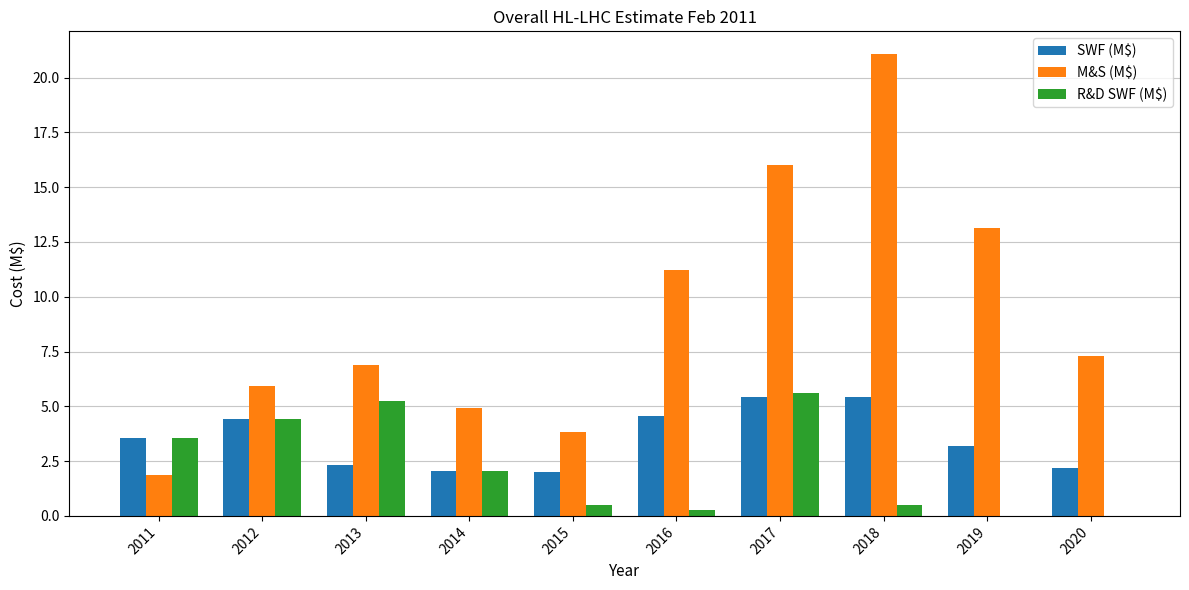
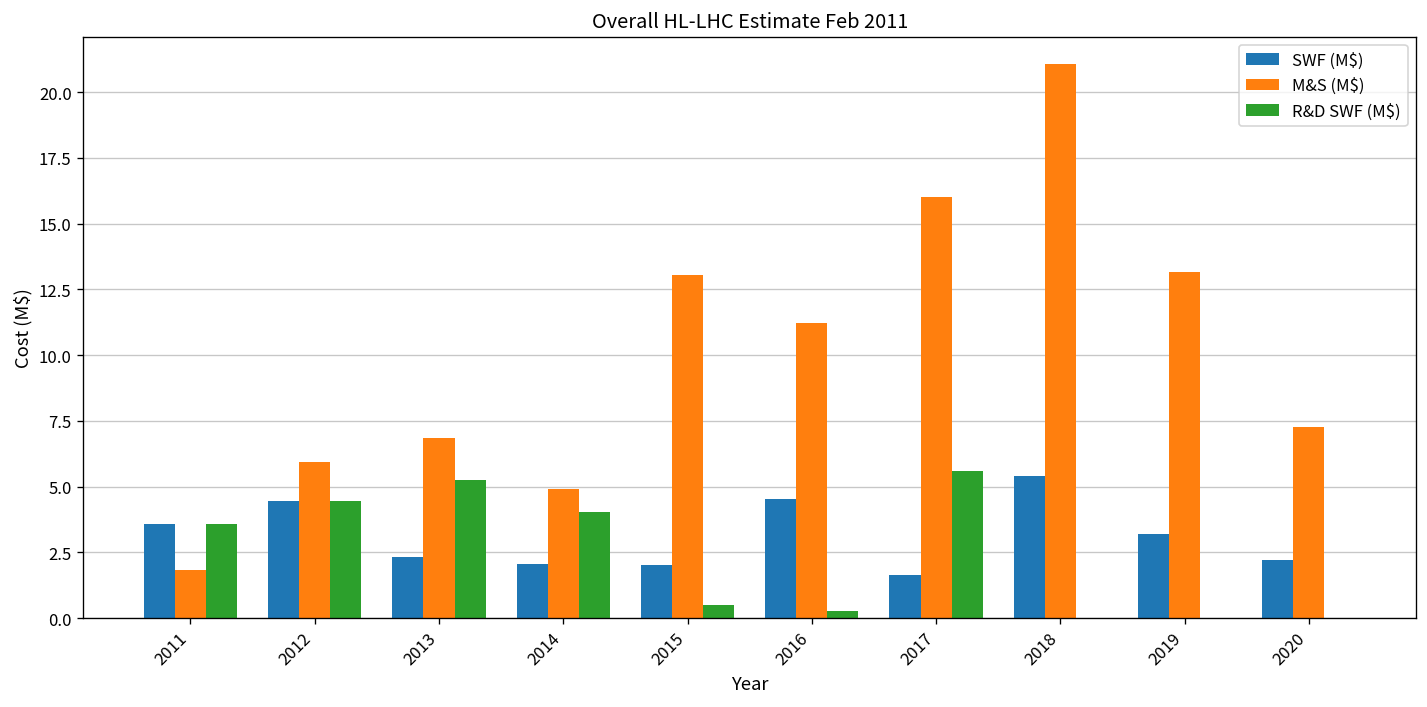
R&D SWF (M$), 2014: 2.1 -> 4.0
M&S (M$), 2015: 3.8 -> 13.1
SWF (M$), 2017: 5.4 -> 1.6
R&D SWF (M$), 2018: 0.5 -> 0.0
